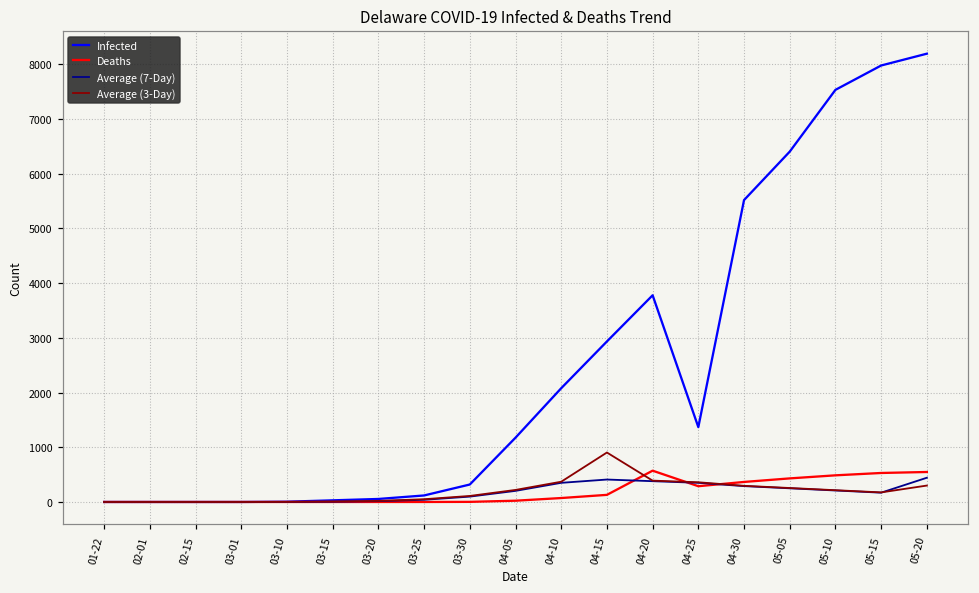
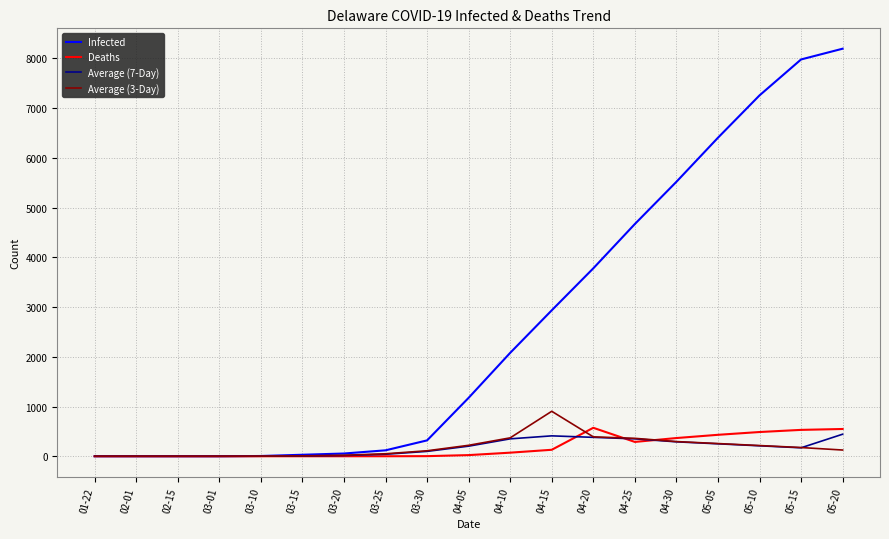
Infected, 04-25: 1400 -> 4700
Infected, 05-10: 7500 -> 7300
Average (3-Day), 05-20: 300 -> 100
